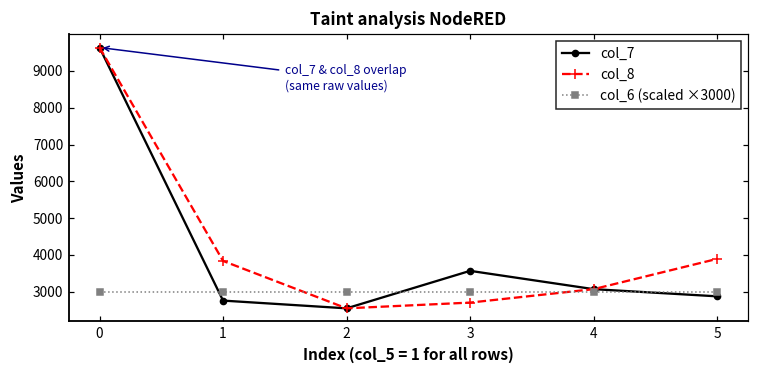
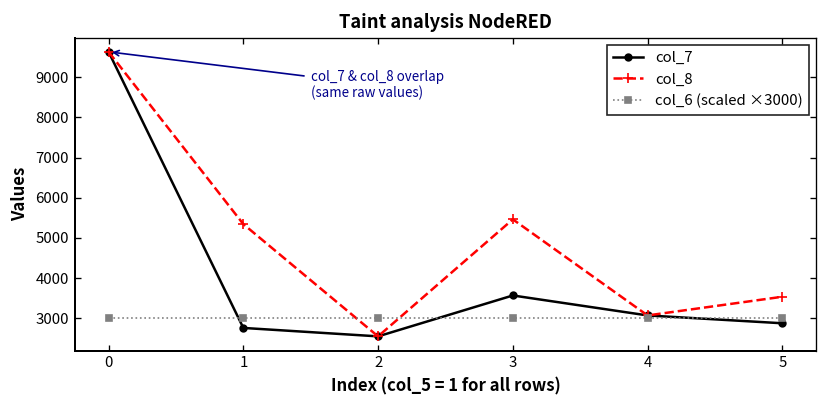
col_8, 1: 3800 -> 5300
col_8, 3: 2700 -> 5500
col_8, 5: 3900 -> 3500
